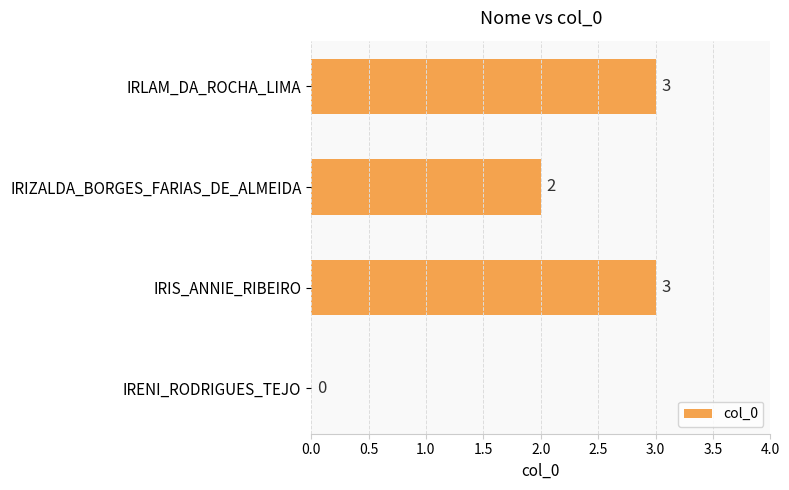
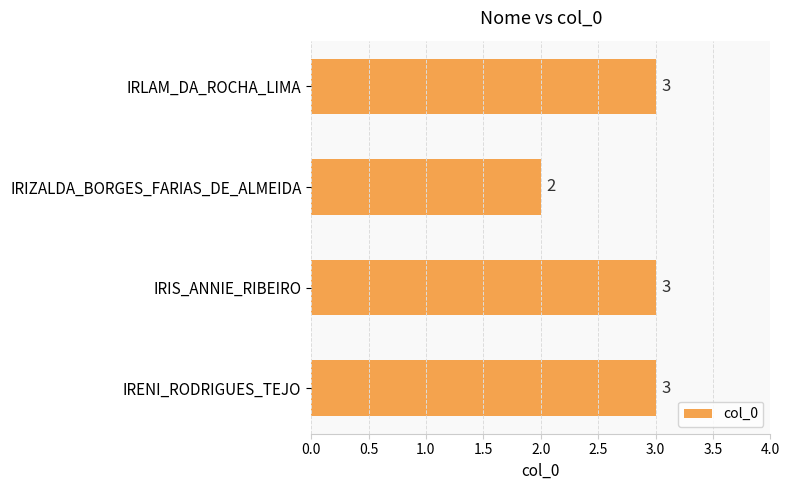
IRENI_RODRIGUES_TEJO: 0 -> 3
